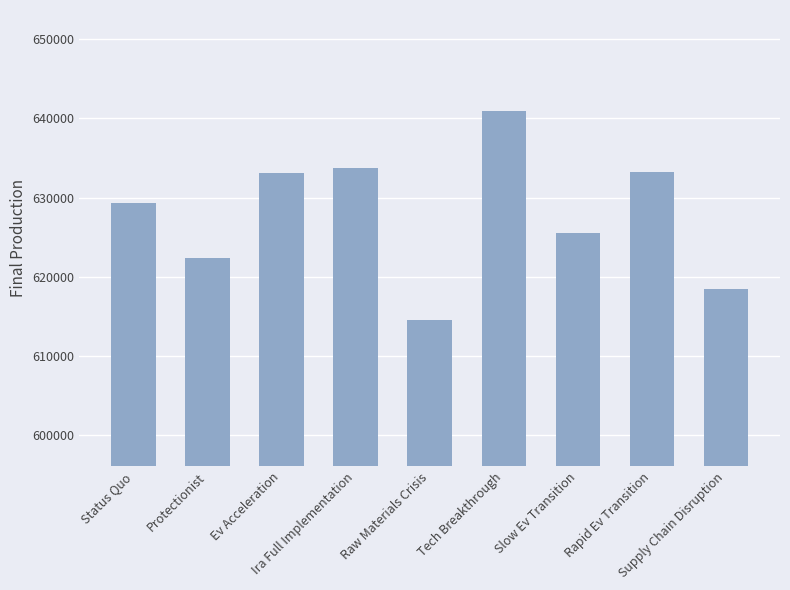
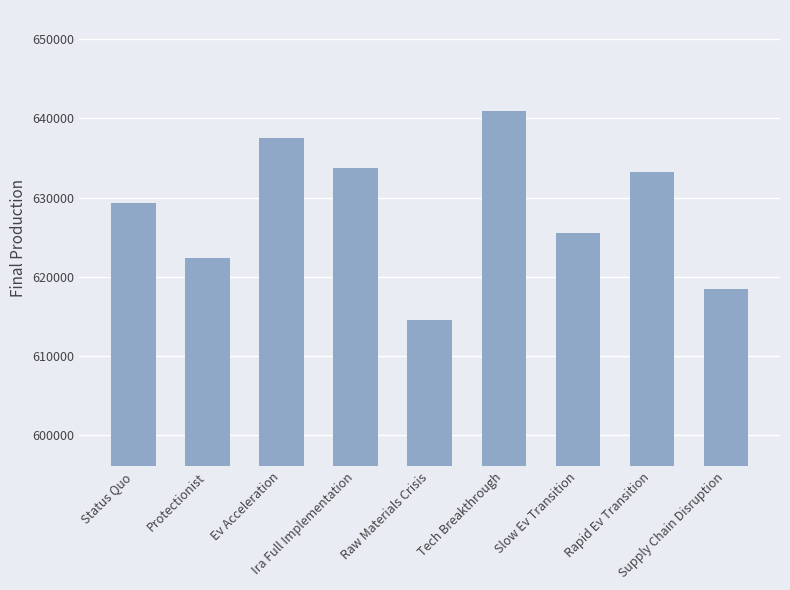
Ev Acceleration: 633000 -> 638000
